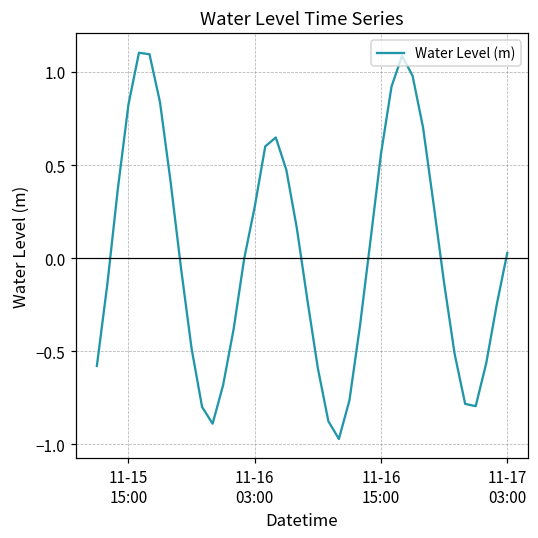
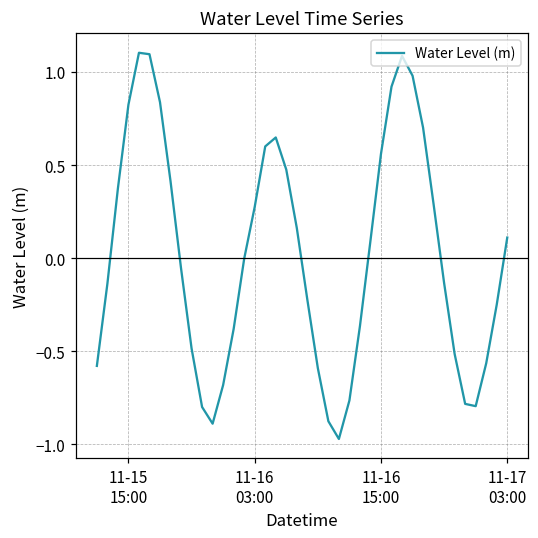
11-17 03:00: 0.03 -> 0.11
